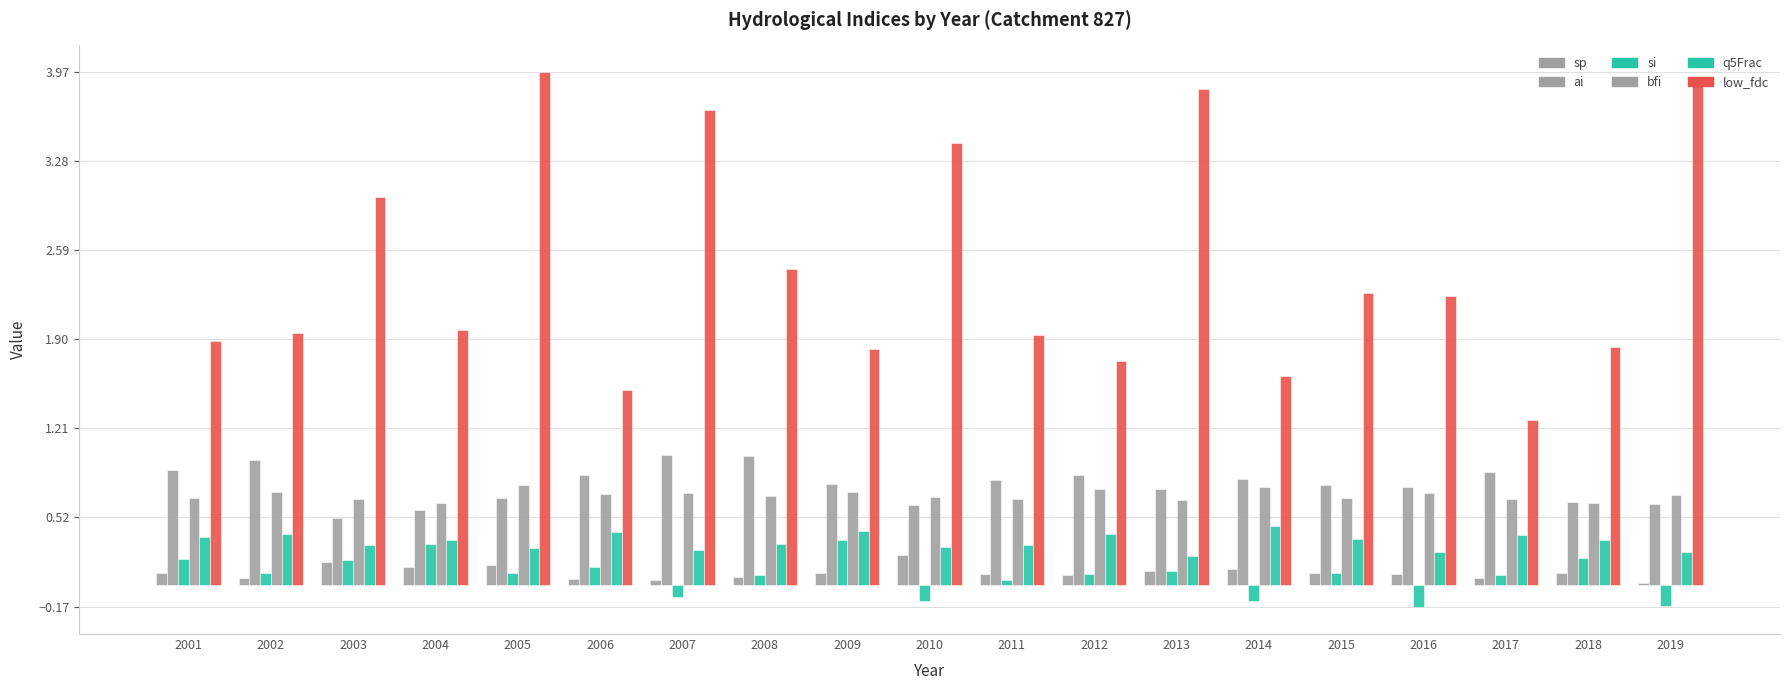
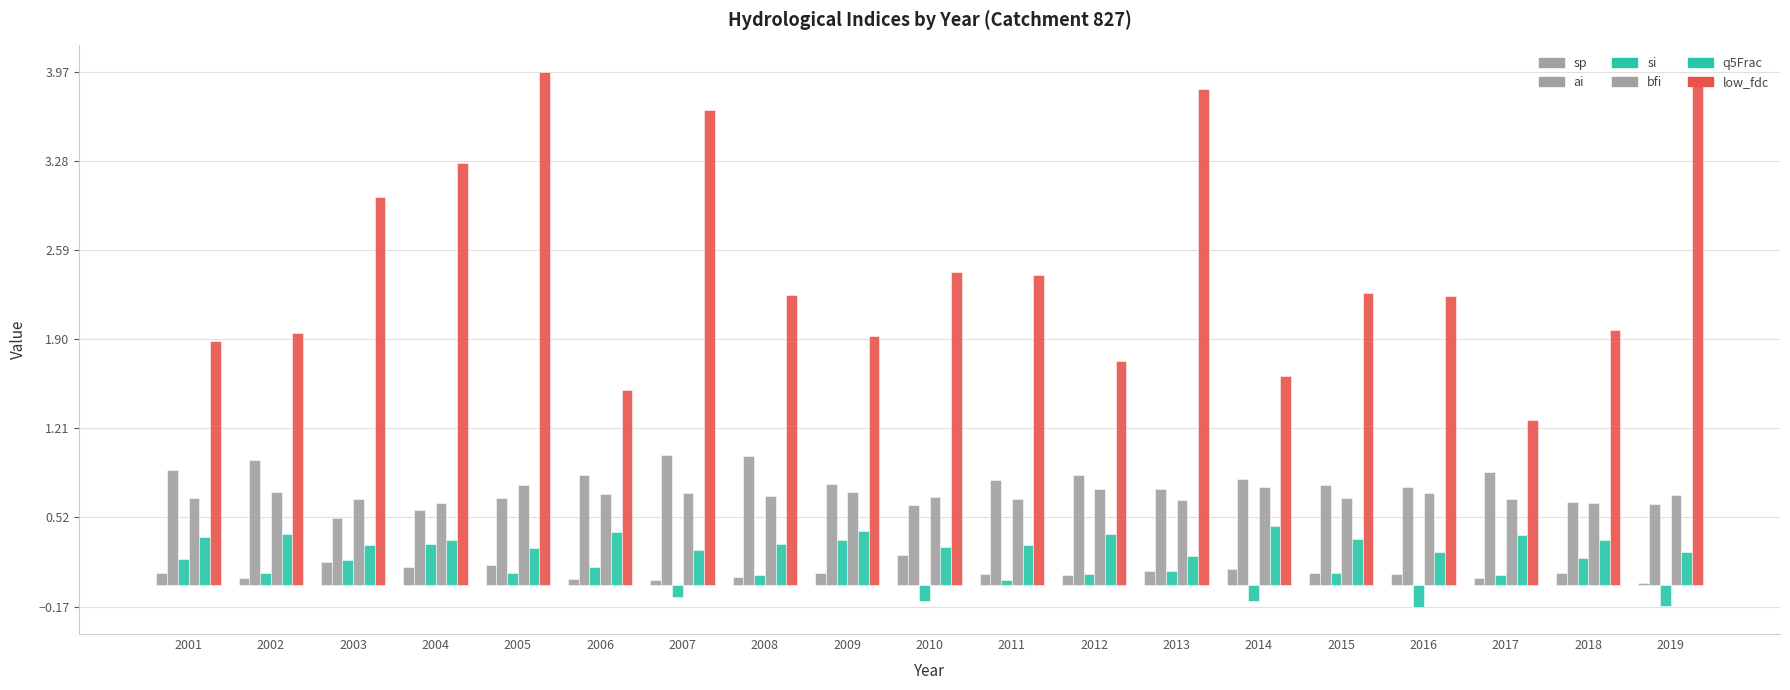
low_fdc, 2004: 1.97 -> 3.26
low_fdc, 2008: 2.44 -> 2.24
low_fdc, 2009: 1.83 -> 1.93
low_fdc, 2010: 3.42 -> 2.42
low_fdc, 2011: 1.93 -> 2.39
low_fdc, 2018: 1.84 -> 1.97
